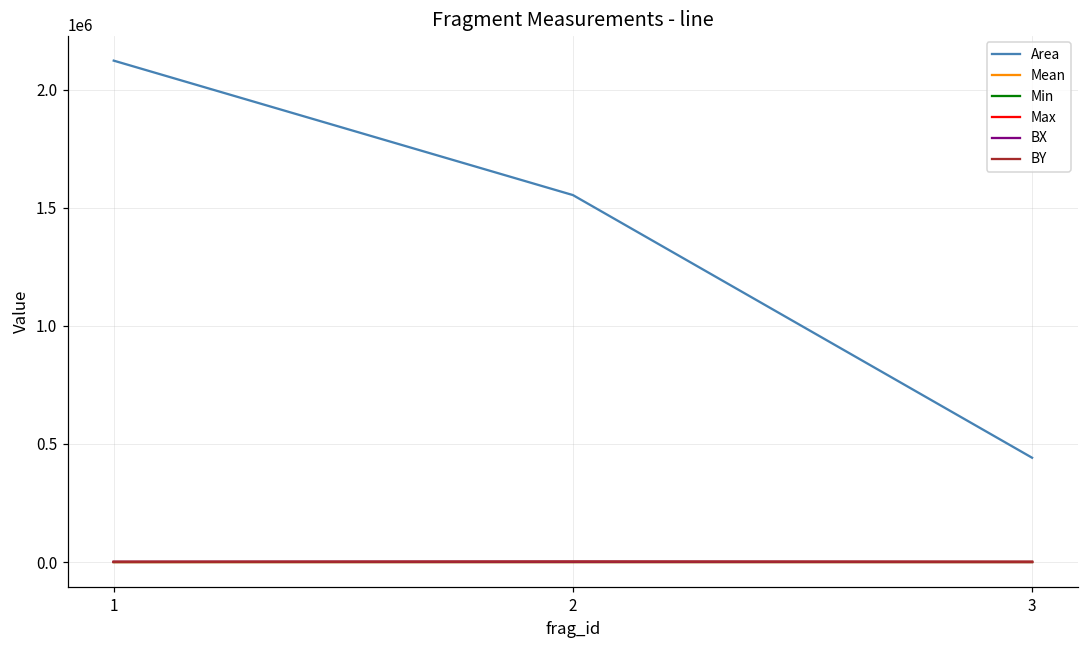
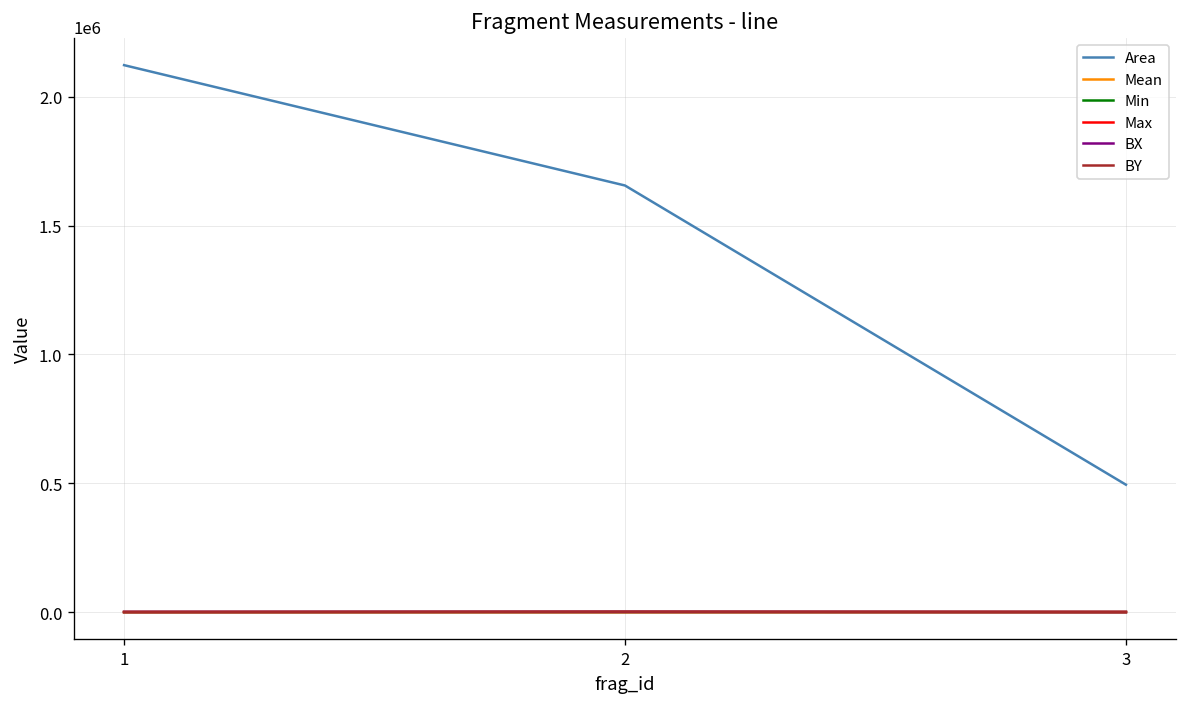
Area, 2: 1550000 -> 1660000
Area, 3: 440000 -> 490000
